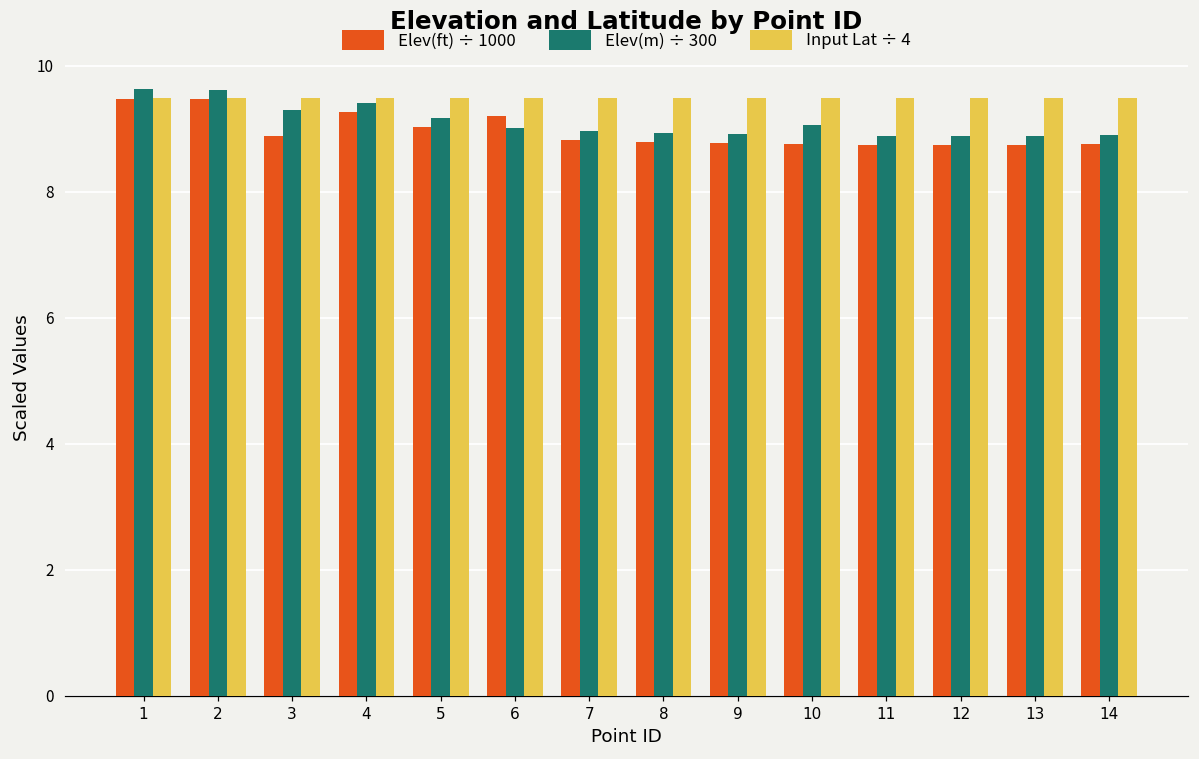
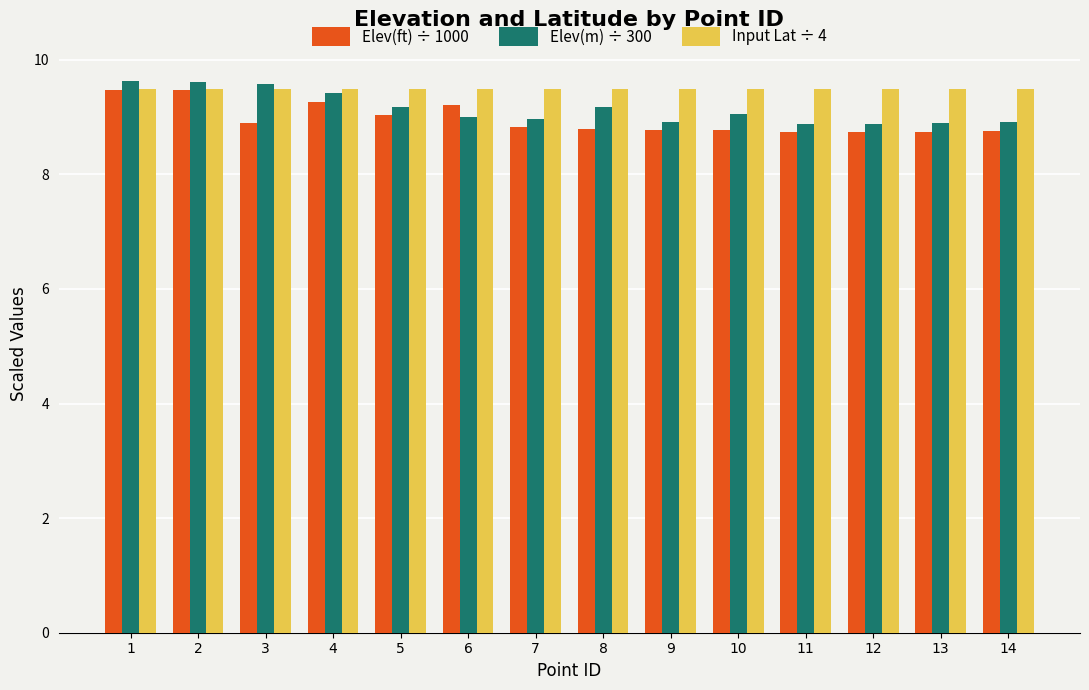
Elev(m) ÷ 300, 3: 9.3 -> 9.6
Elev(m) ÷ 300, 8: 8.9 -> 9.2
